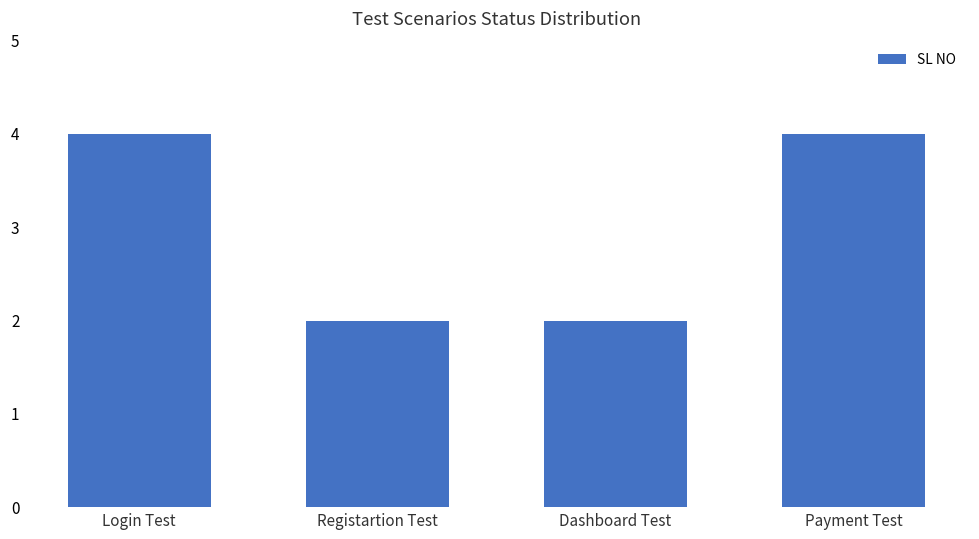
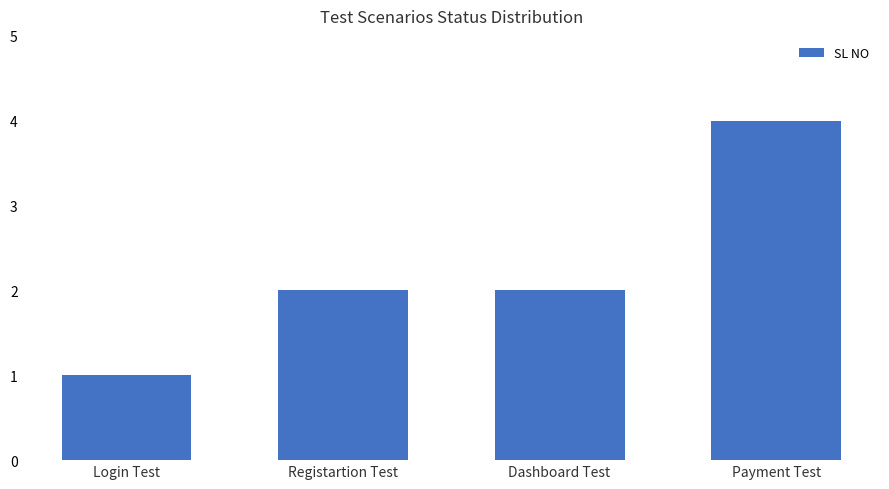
Login Test: 4 -> 1
